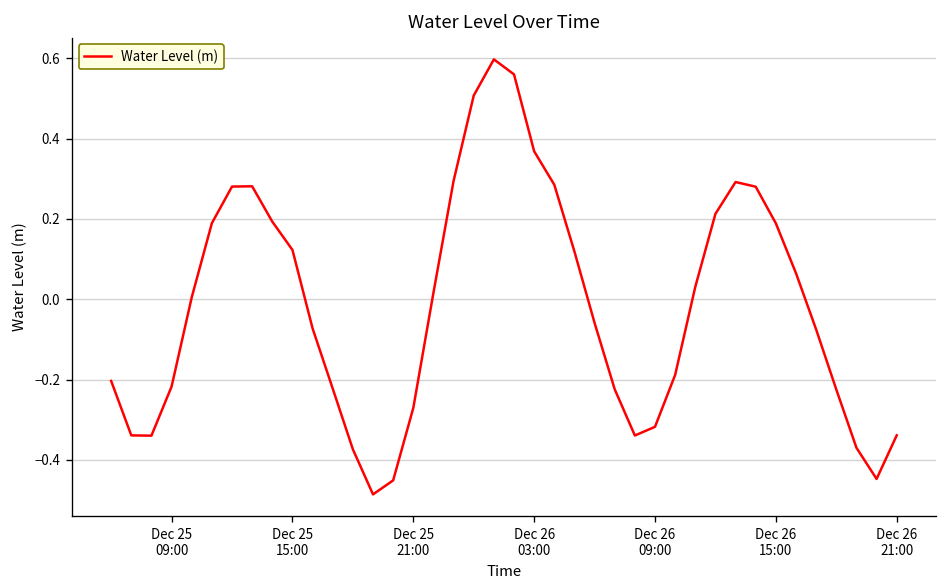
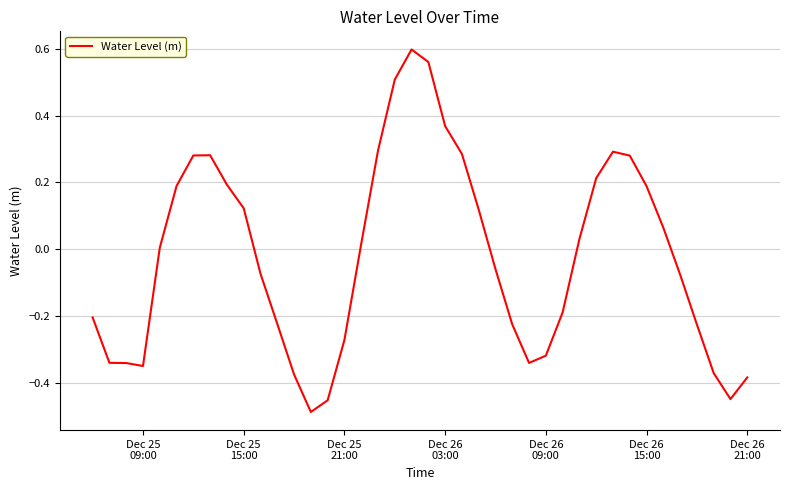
Dec 25 09:00: -0.22 -> -0.35
Dec 26 21:00: -0.34 -> -0.38
